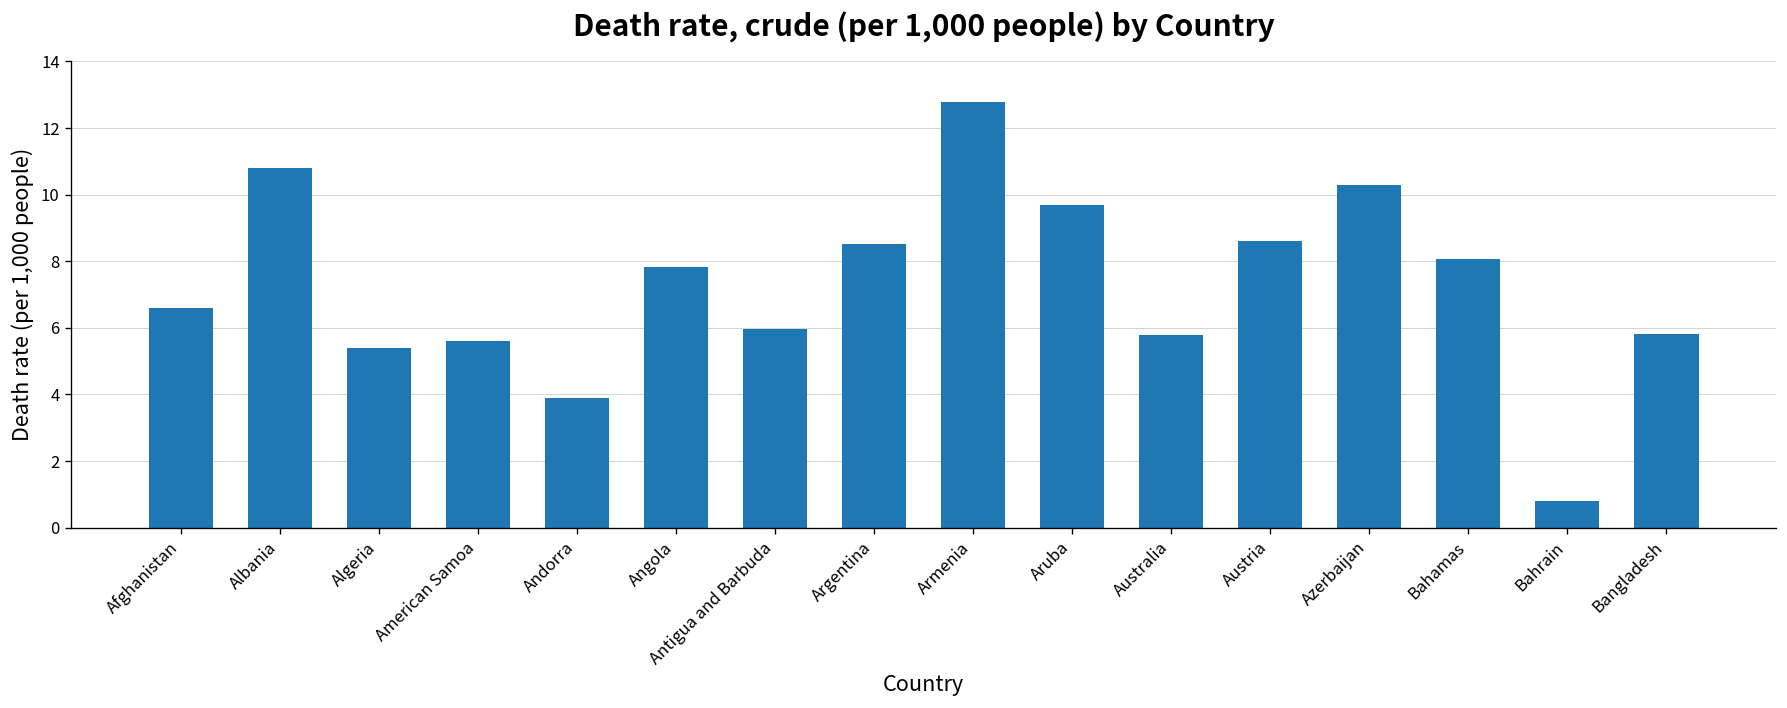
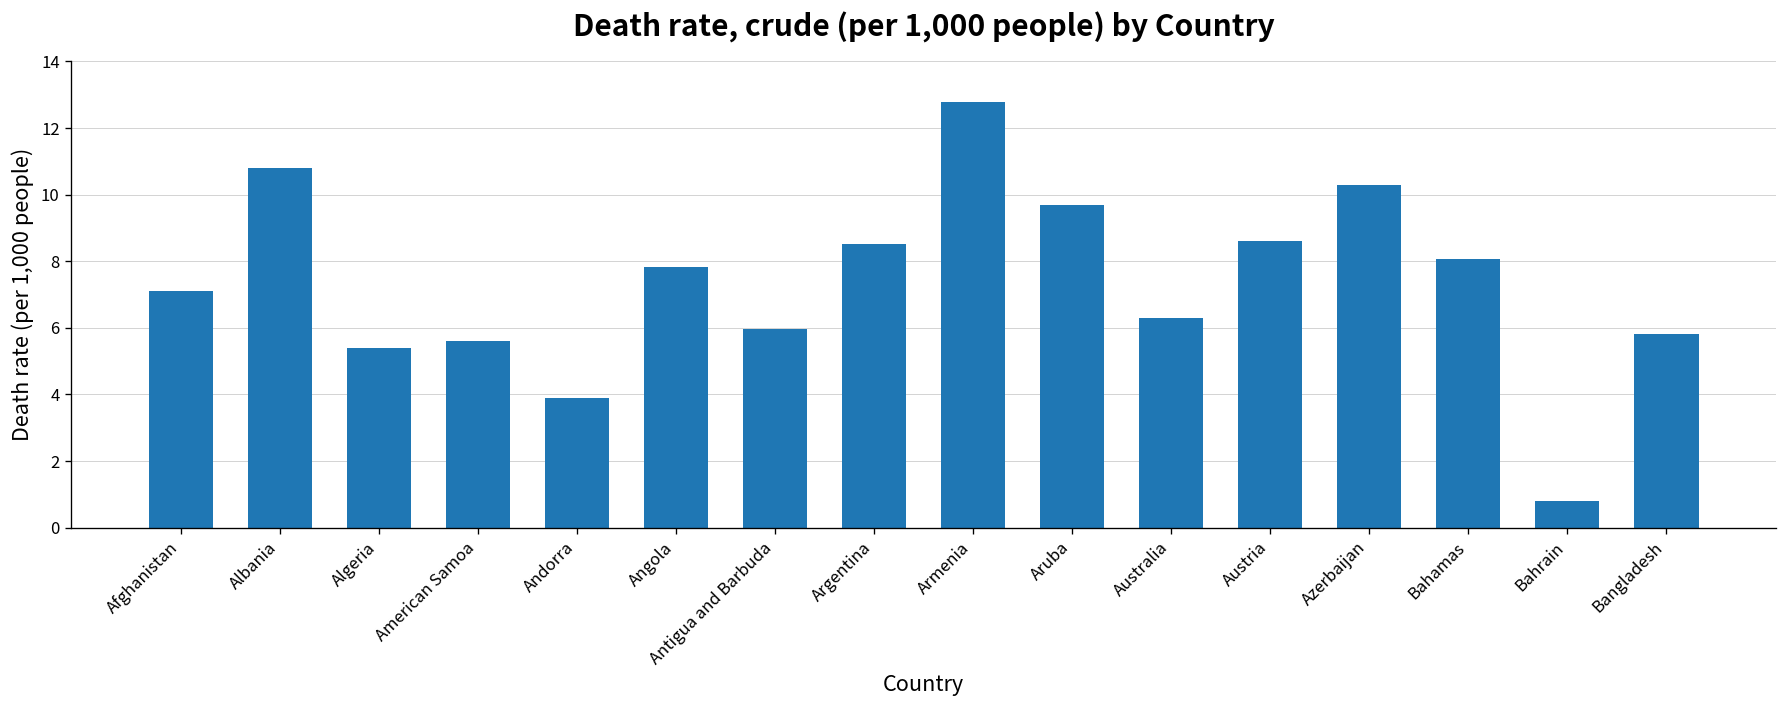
Afghanistan: 6.6 -> 7.1
Australia: 5.8 -> 6.3
